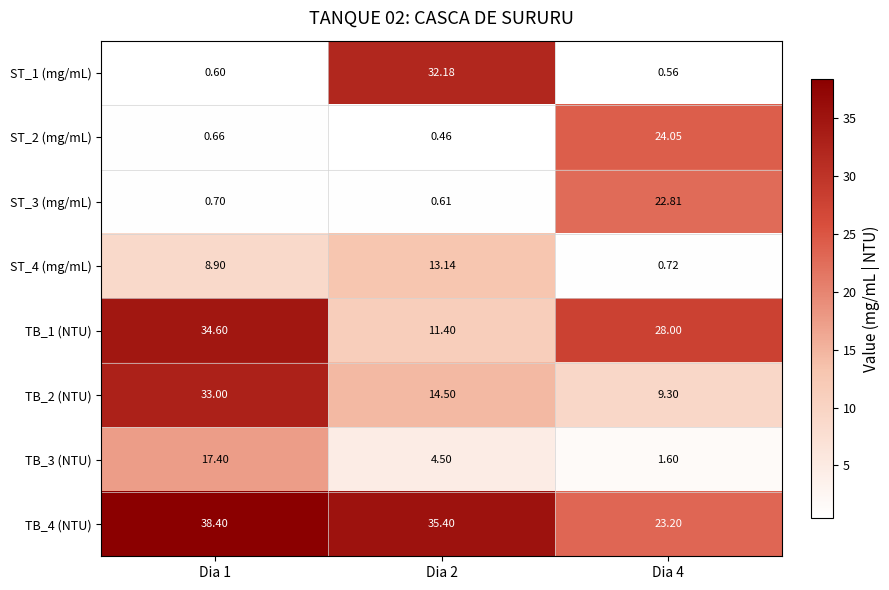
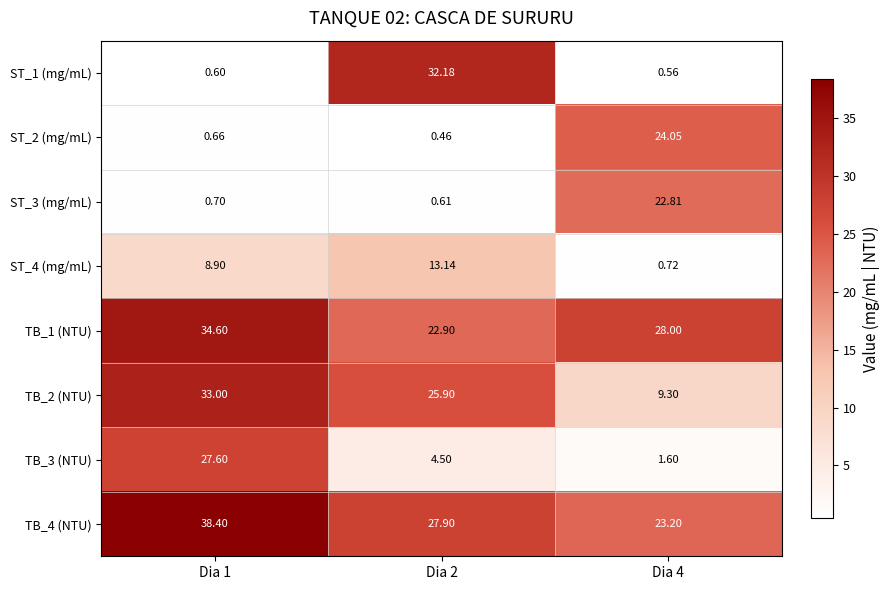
TB_1 (NTU), Dia 2: 11.40 -> 22.90
TB_2 (NTU), Dia 2: 14.50 -> 25.90
TB_3 (NTU), Dia 1: 17.40 -> 27.60
TB_4 (NTU), Dia 2: 35.40 -> 27.90
